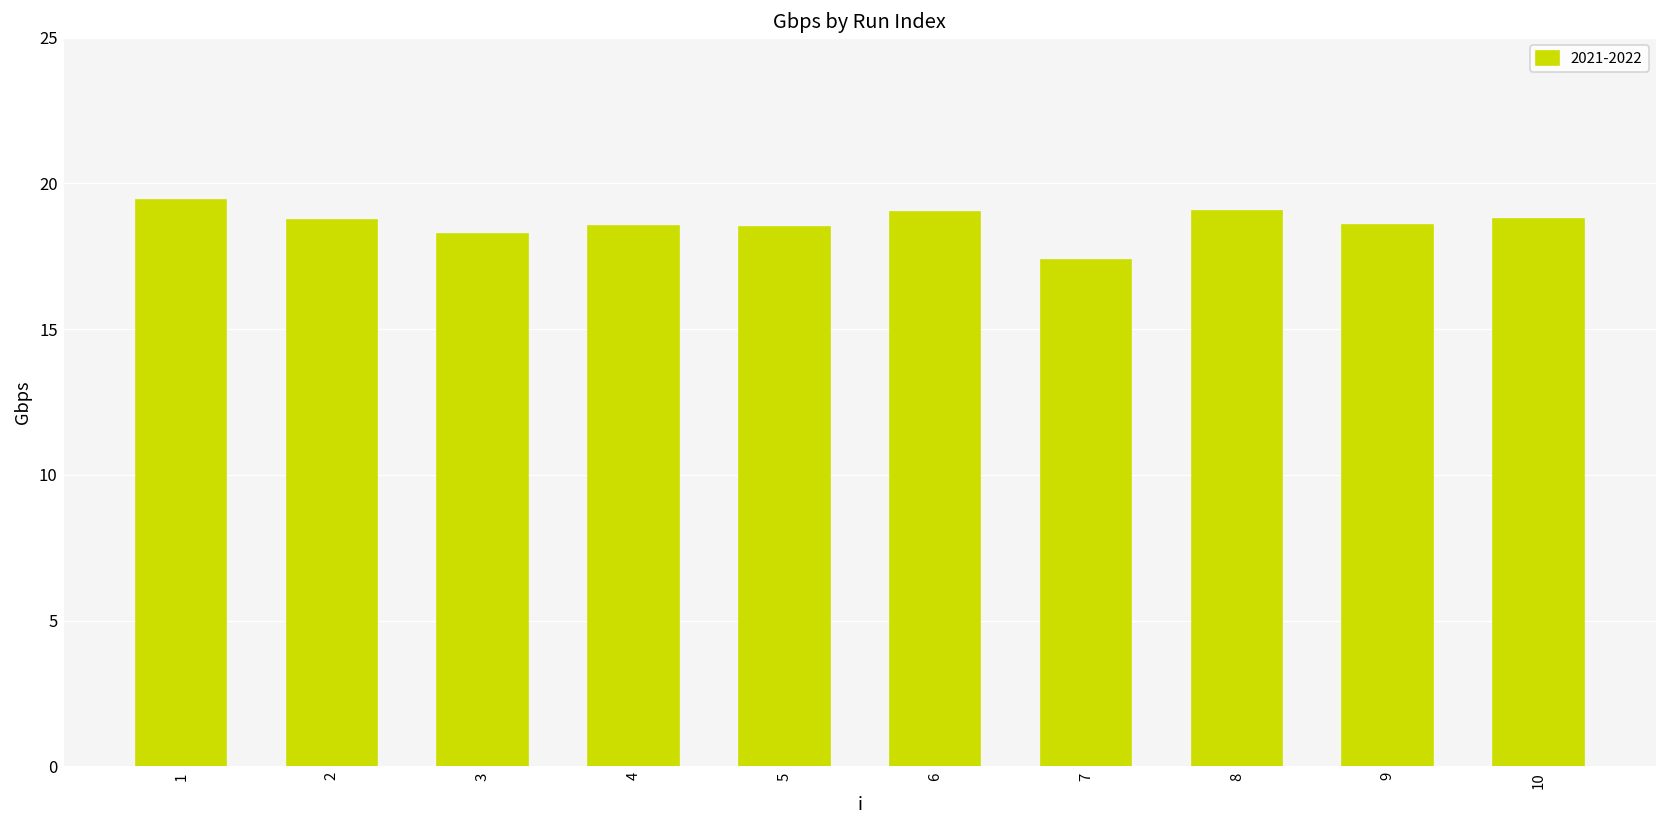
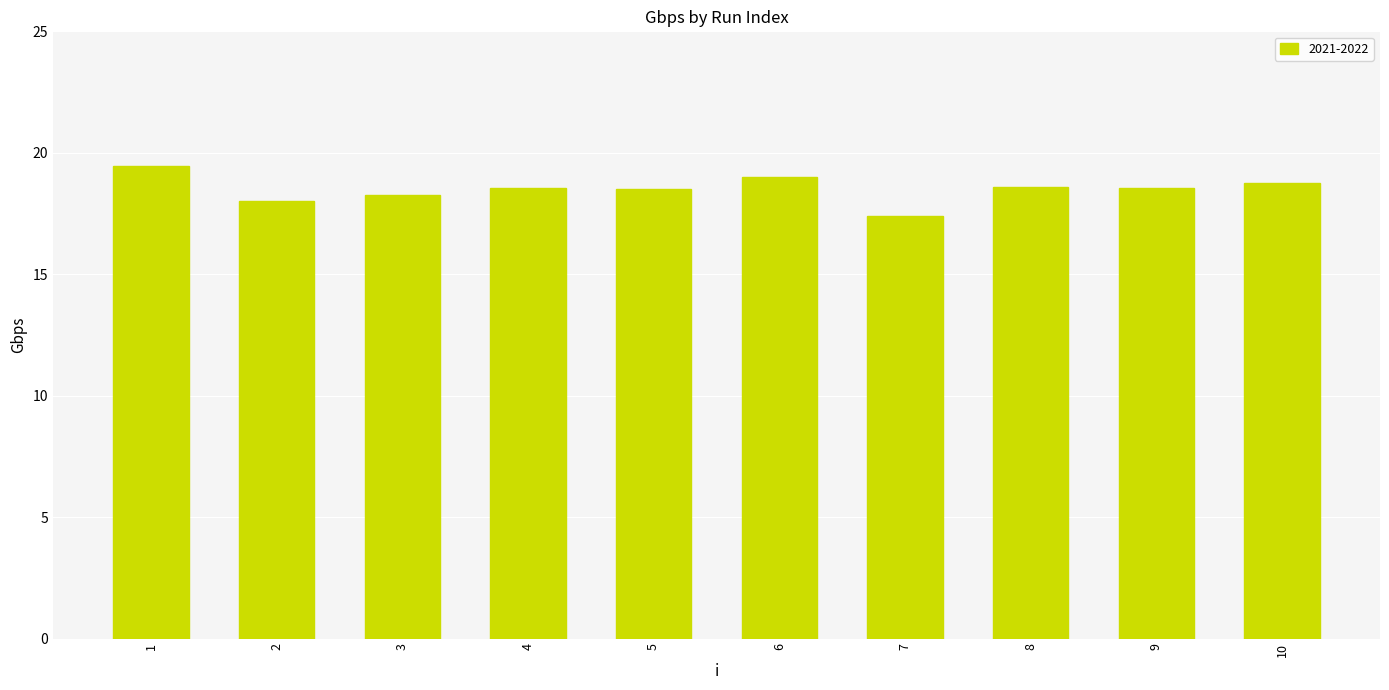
2: 18.8 -> 18.0
8: 19.1 -> 18.6
